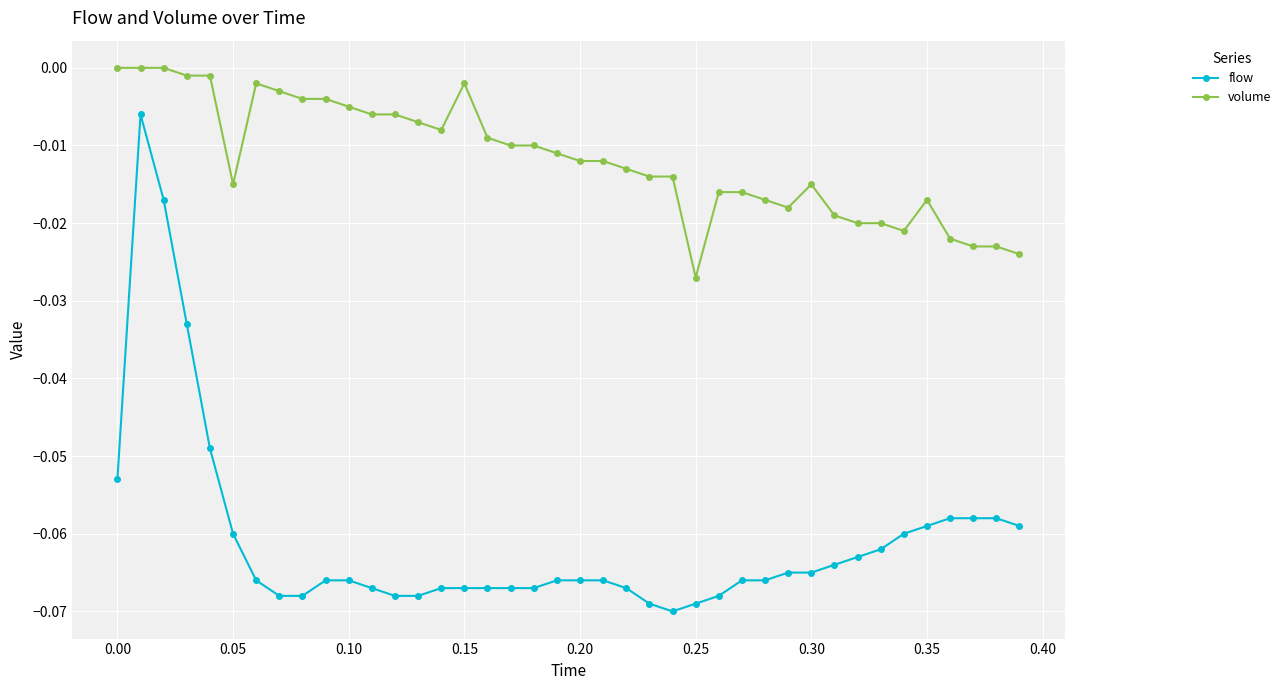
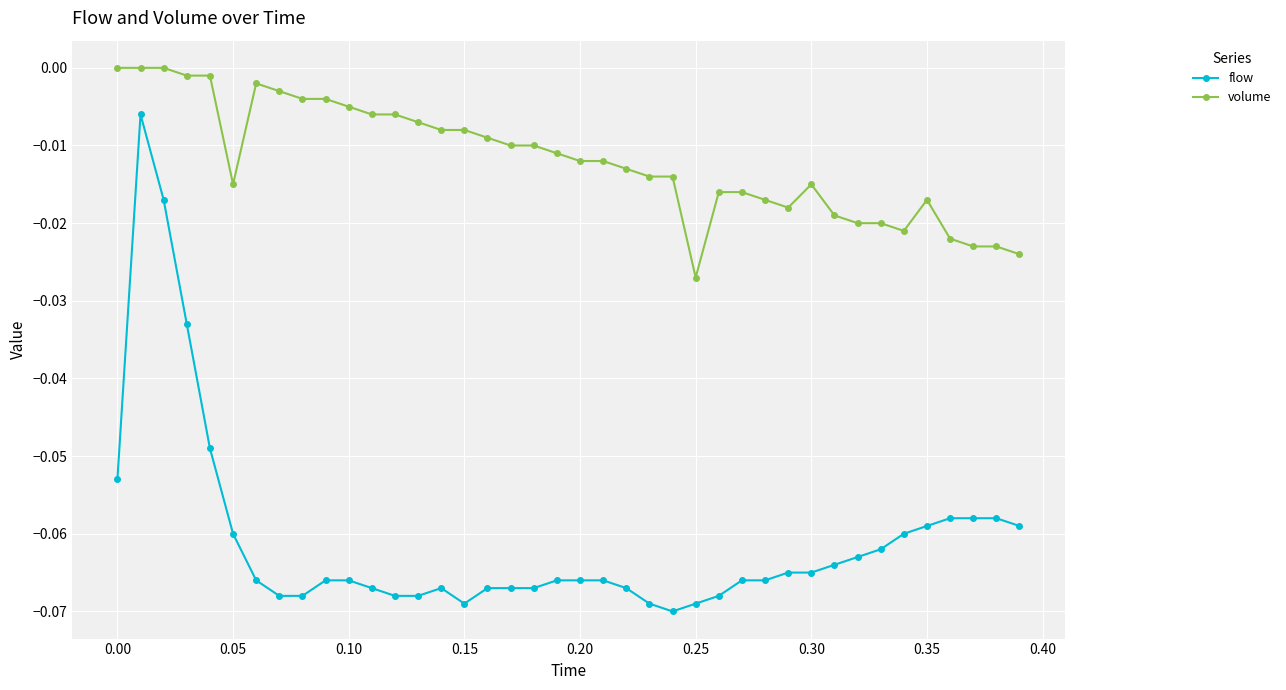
flow, 0.15: -0.067 -> -0.069
volume, 0.15: -0.002 -> -0.008
